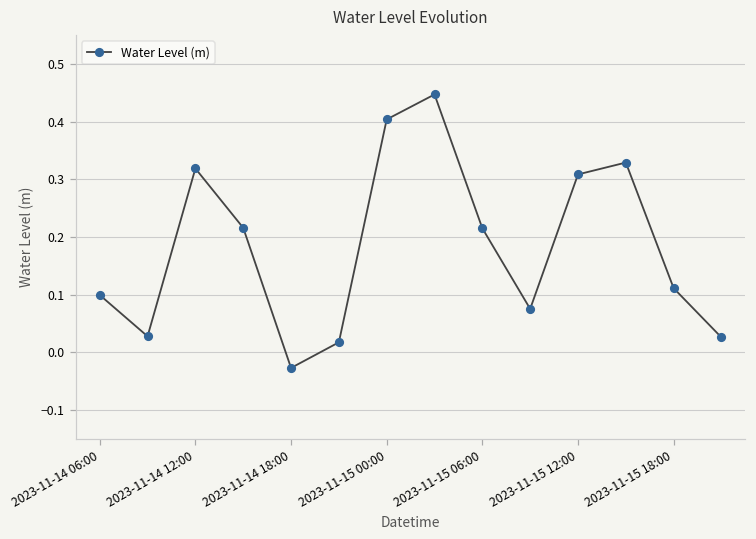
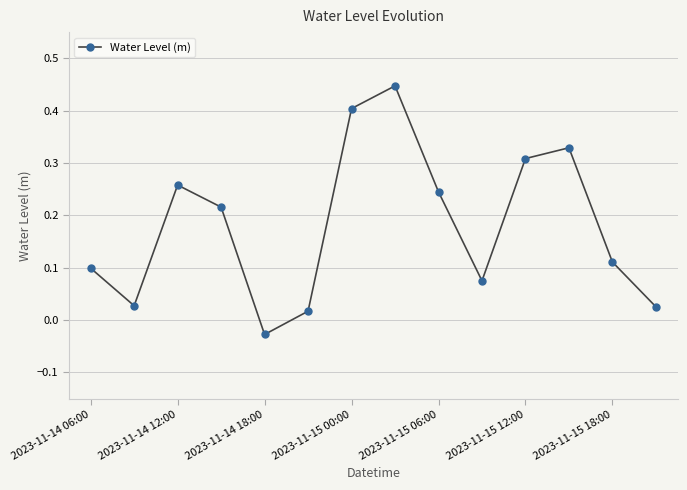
2023-11-14 12:00: 0.32 -> 0.26
2023-11-15 06:00: 0.22 -> 0.24
